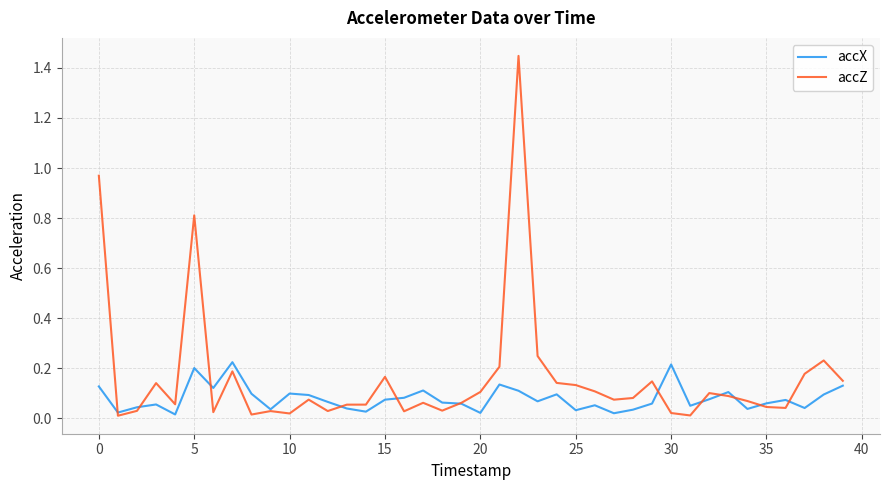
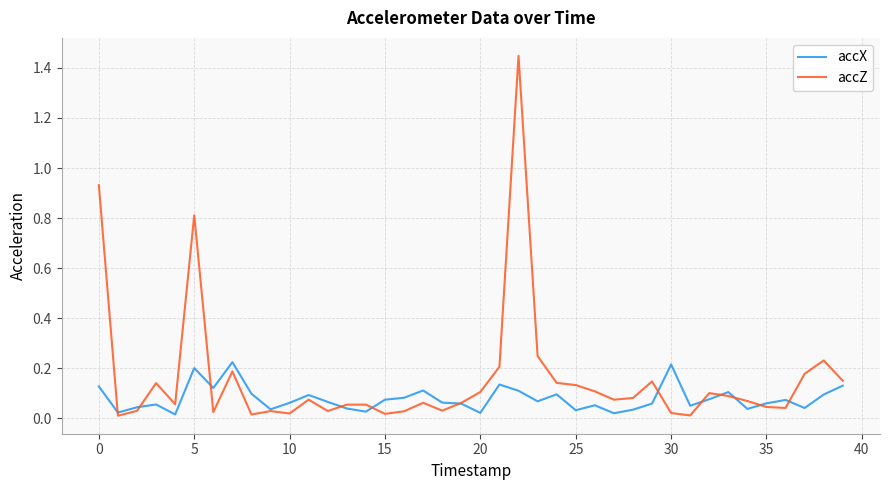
accZ, 0: 0.97 -> 0.93
accX, 10: 0.10 -> 0.06
accZ, 15: 0.17 -> 0.02
